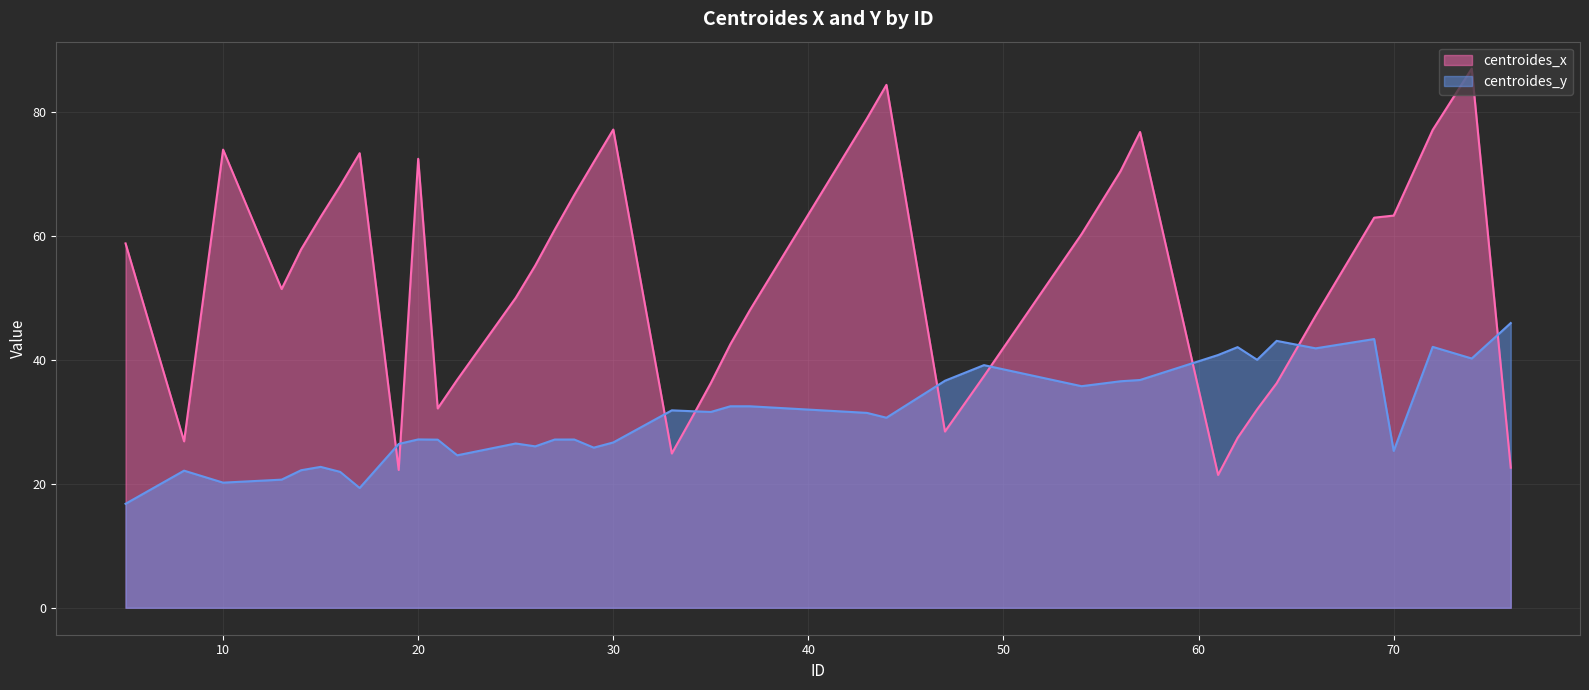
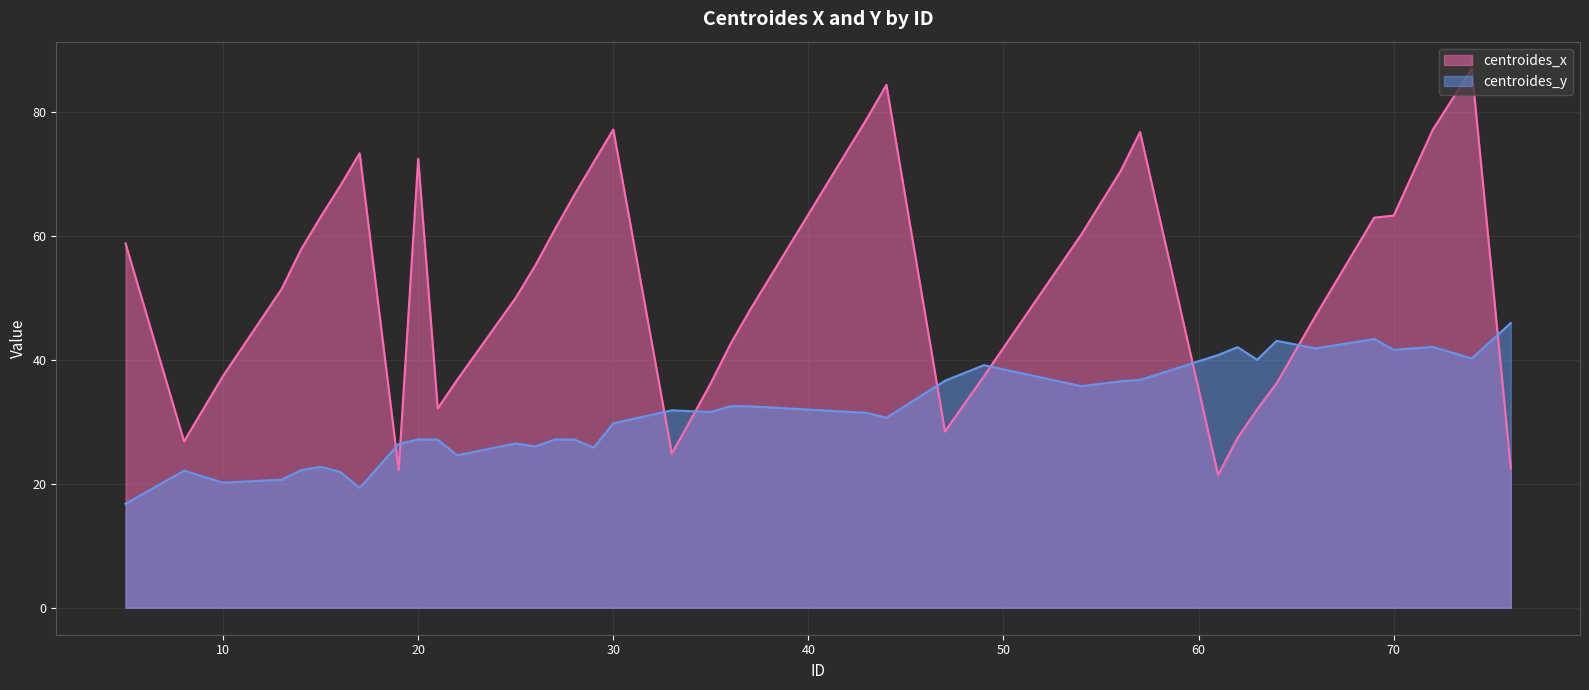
centroides_x, 10: 74 -> 37
centroides_y, 30: 27 -> 30
centroides_y, 70: 25 -> 42
